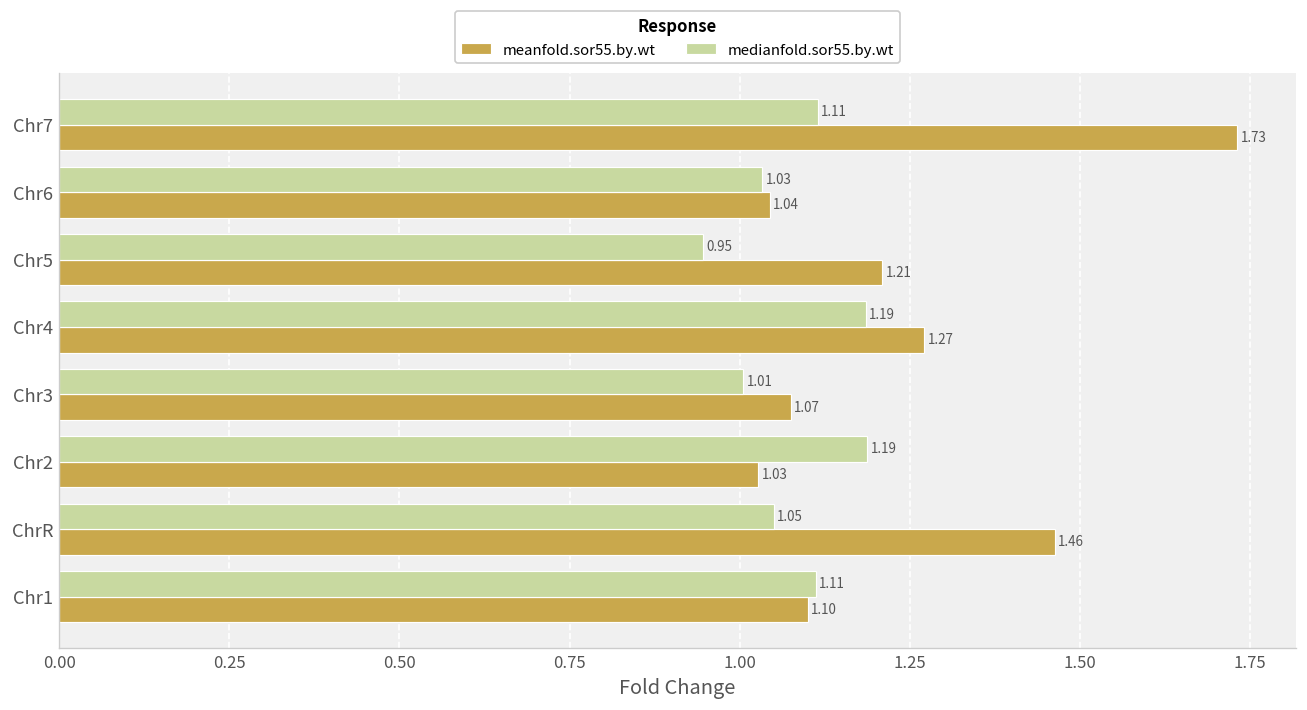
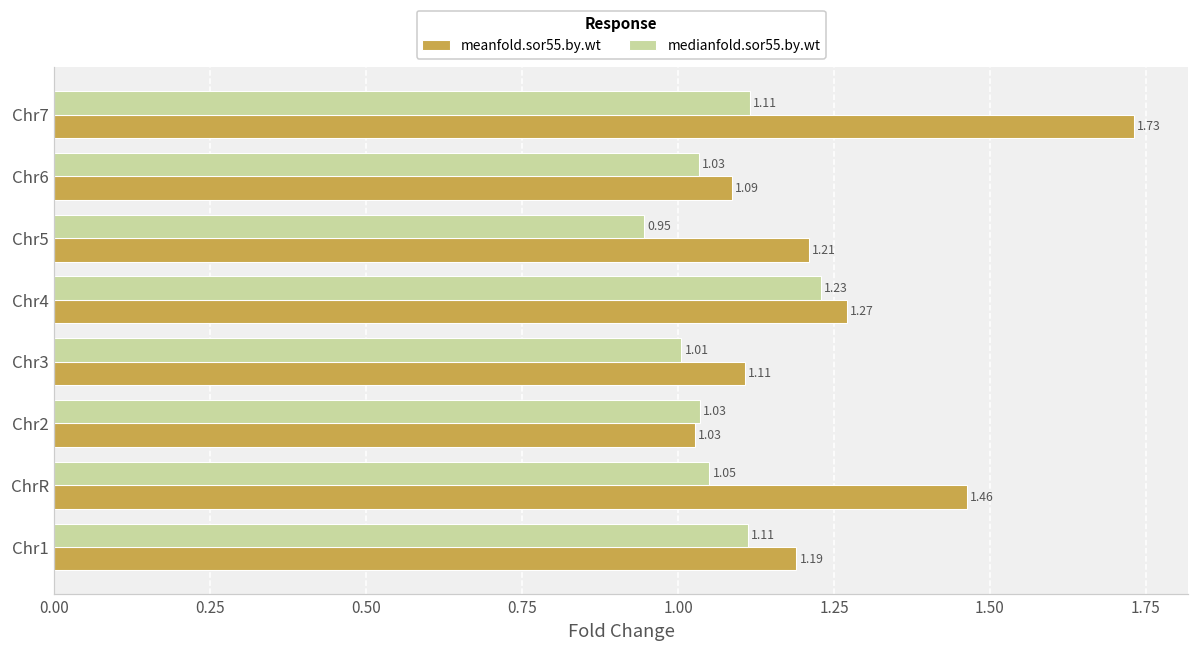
meanfold.sor55.by.wt, Chr6: 1.04 -> 1.09
medianfold.sor55.by.wt, Chr4: 1.19 -> 1.23
meanfold.sor55.by.wt, Chr3: 1.07 -> 1.11
medianfold.sor55.by.wt, Chr2: 1.19 -> 1.03
meanfold.sor55.by.wt, Chr1: 1.10 -> 1.19
